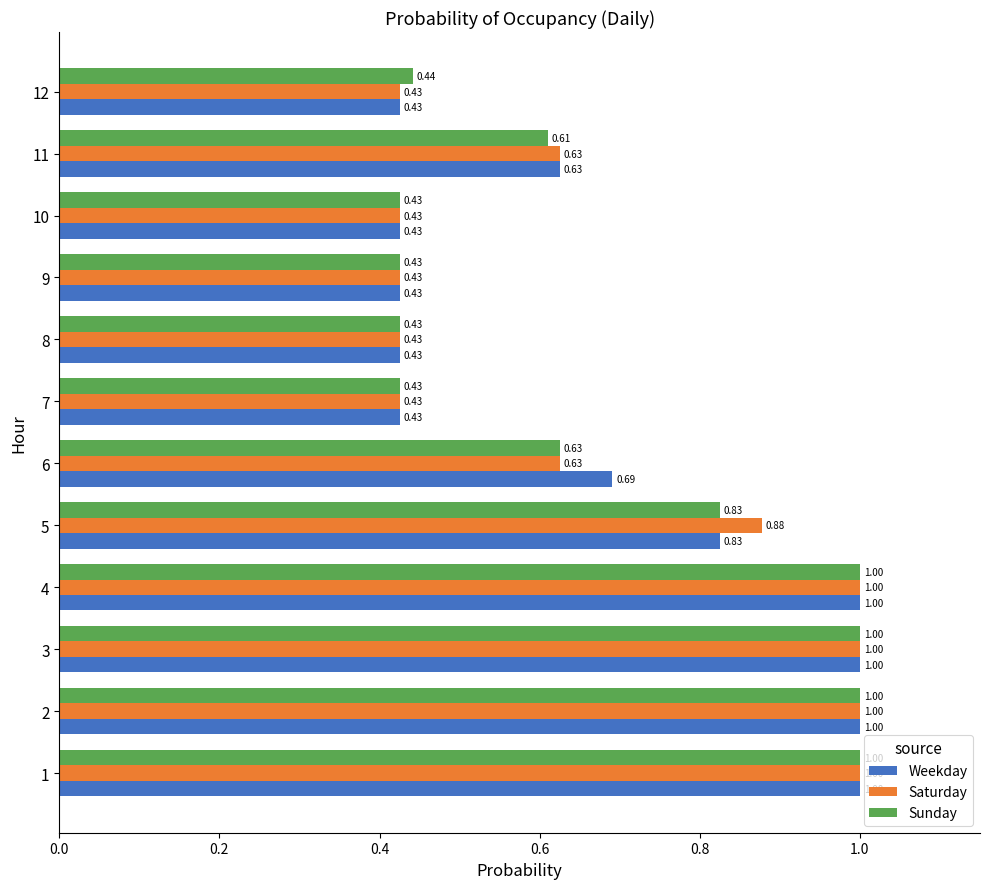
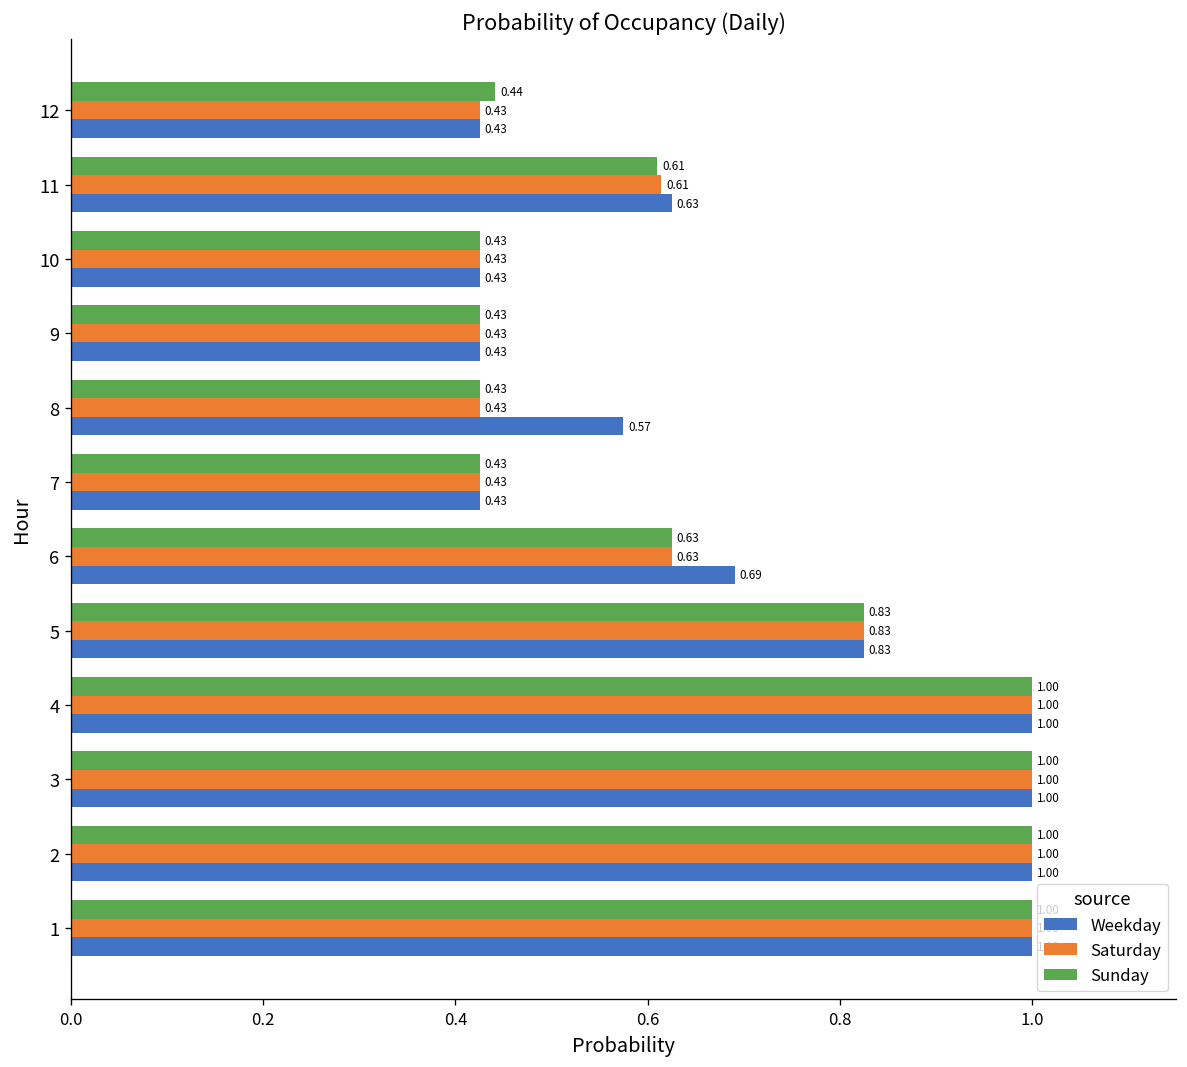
Saturday, 11: 0.63 -> 0.61
Weekday, 8: 0.43 -> 0.57
Saturday, 5: 0.88 -> 0.83
